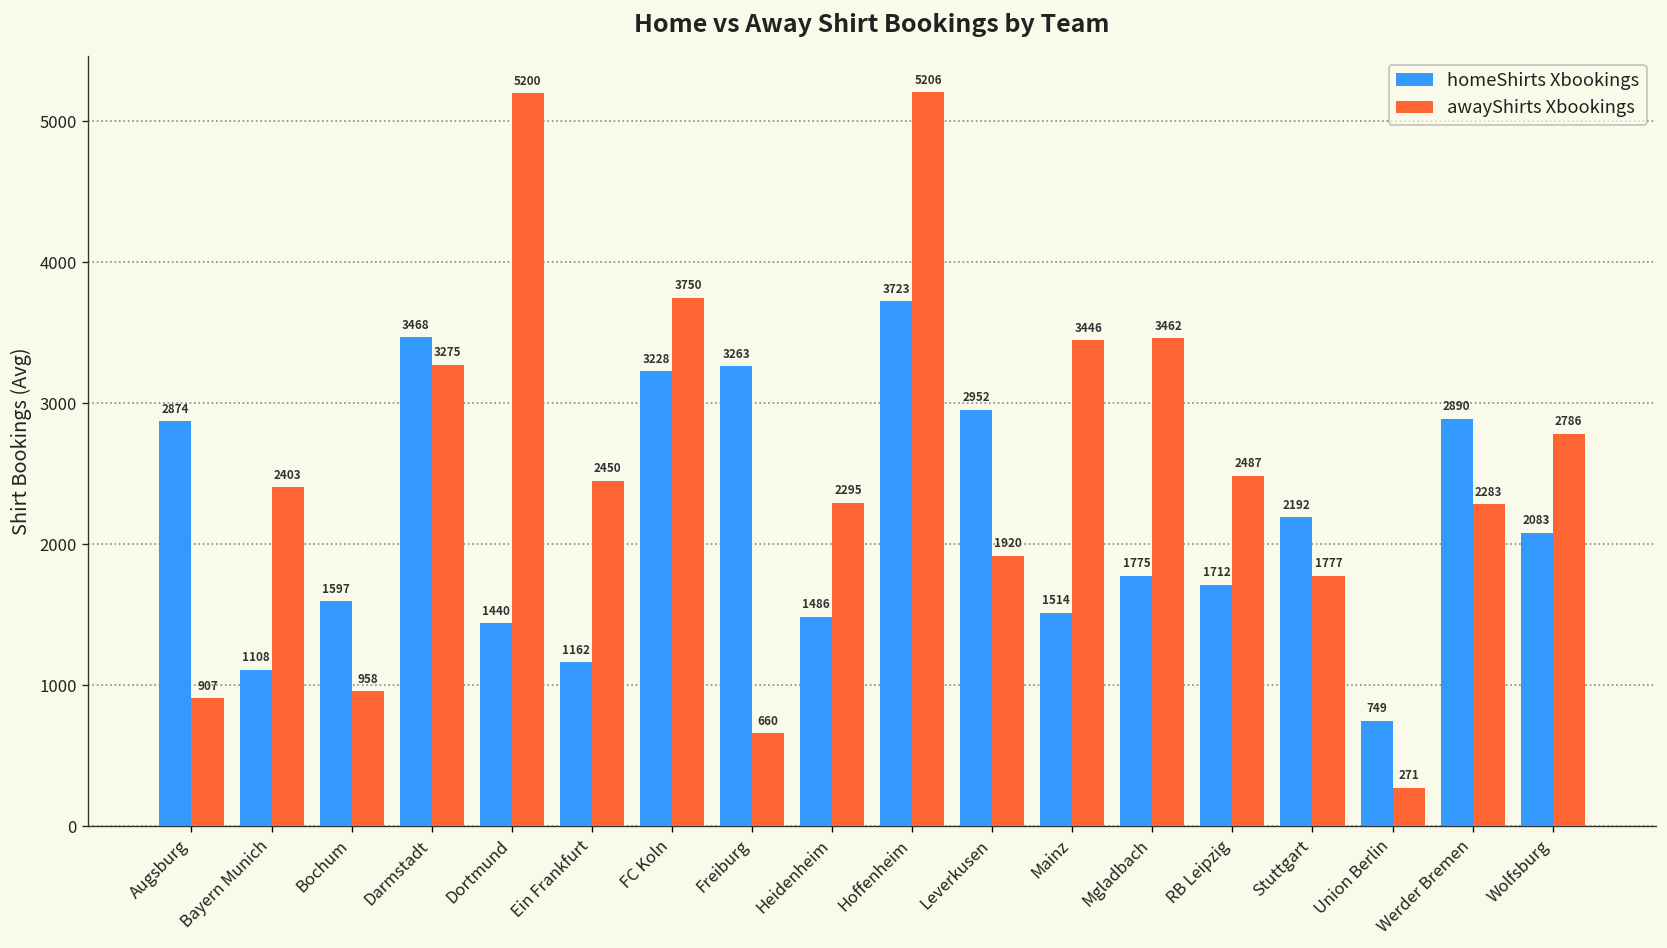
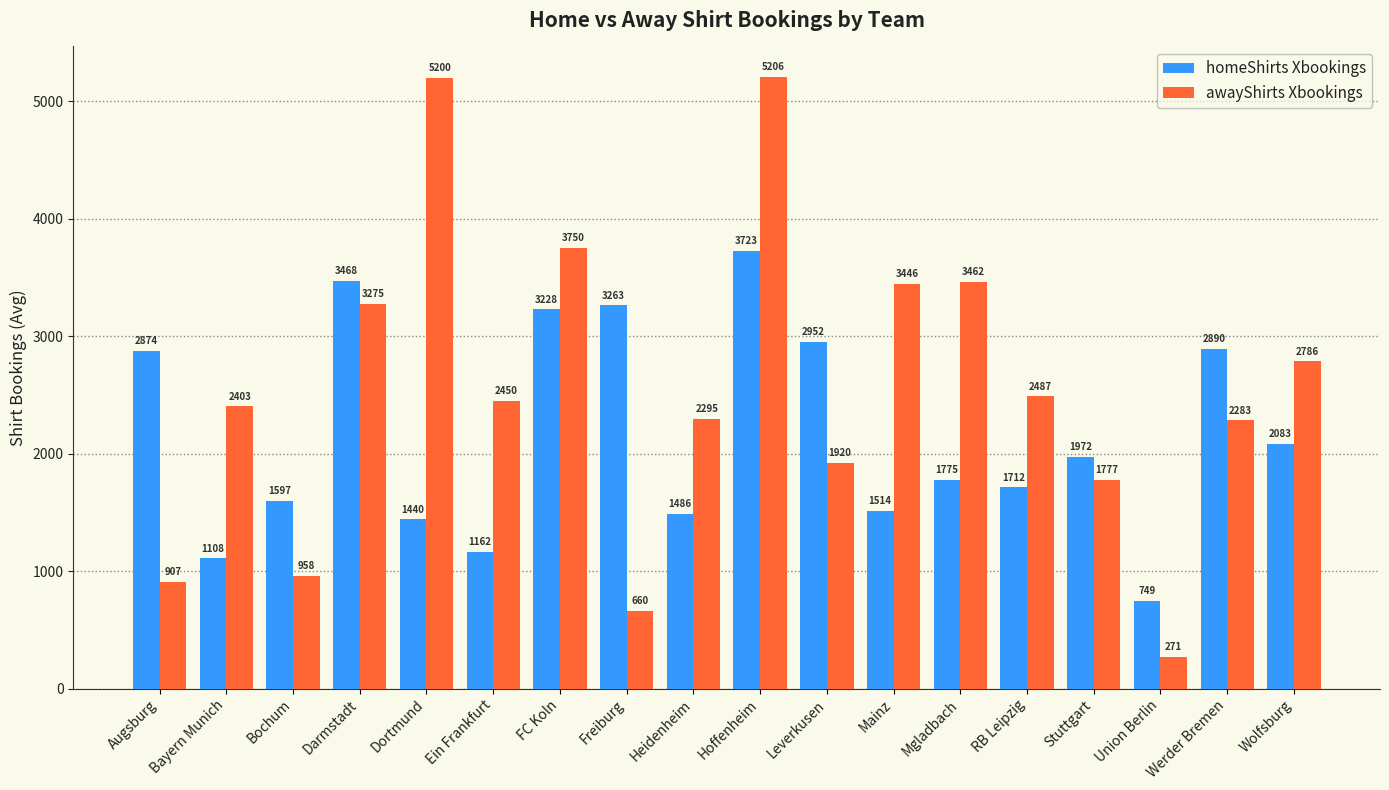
homeShirts Xbookings, Stuttgart: 2192 -> 1972
